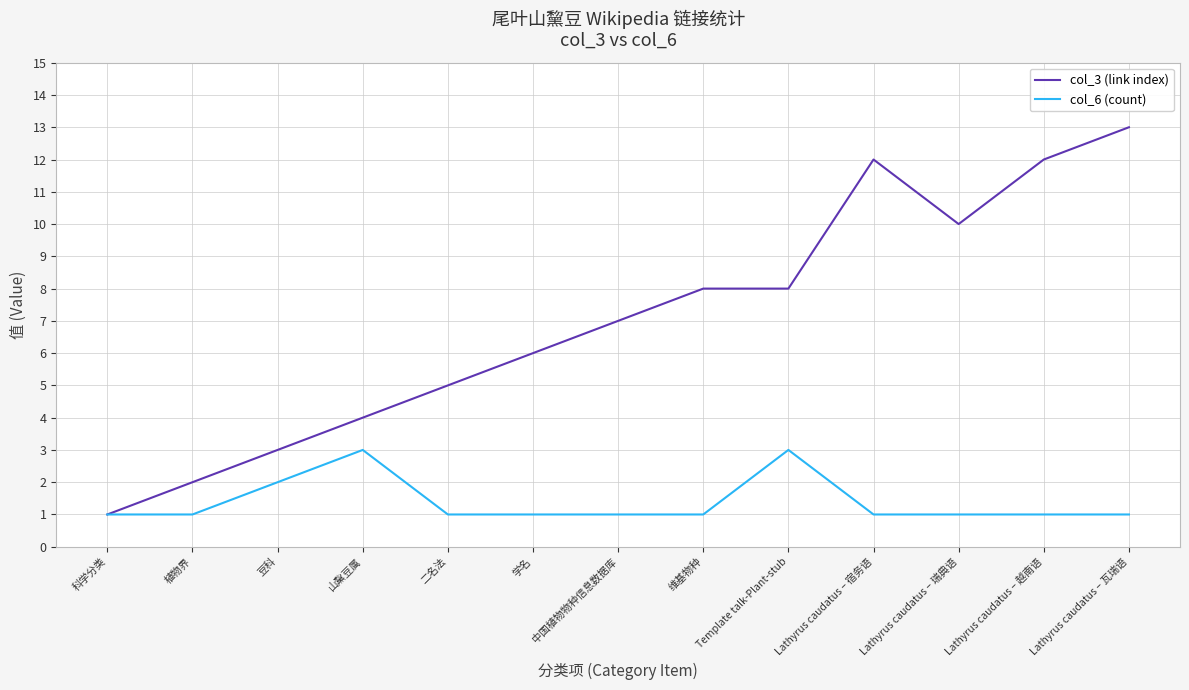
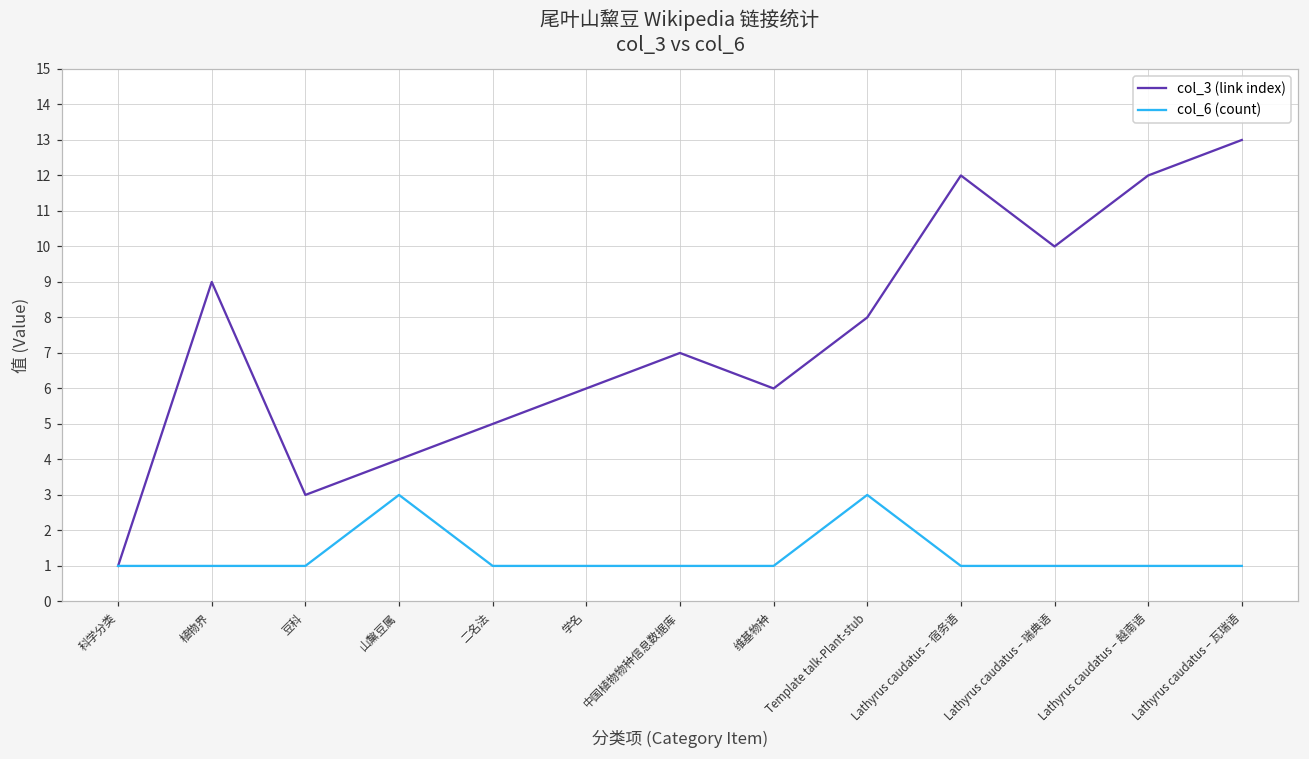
col_3 (link index), 植物界: 2 -> 9
col_6 (count), 豆科: 2 -> 1
col_3 (link index), 维基物种: 8 -> 6
